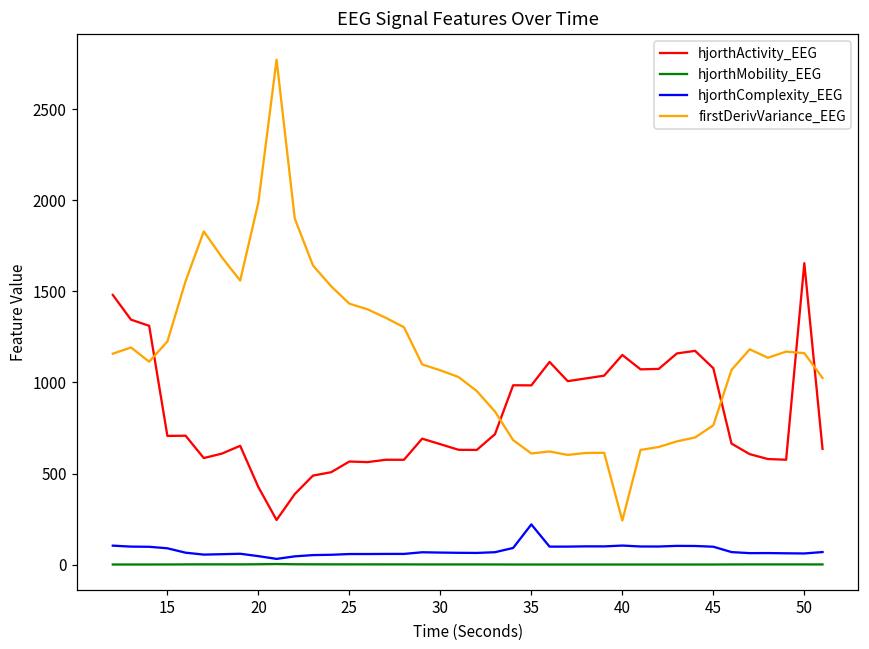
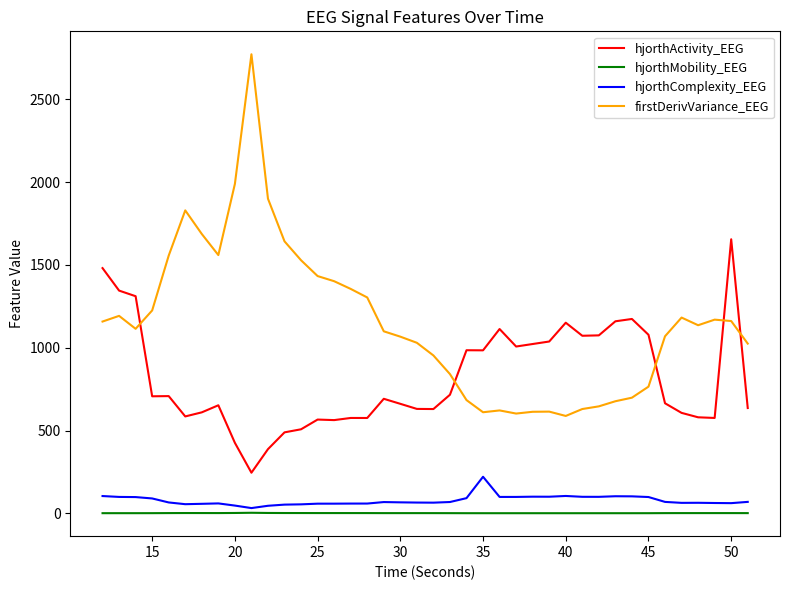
firstDerivVariance_EEG, 40: 240 -> 590
